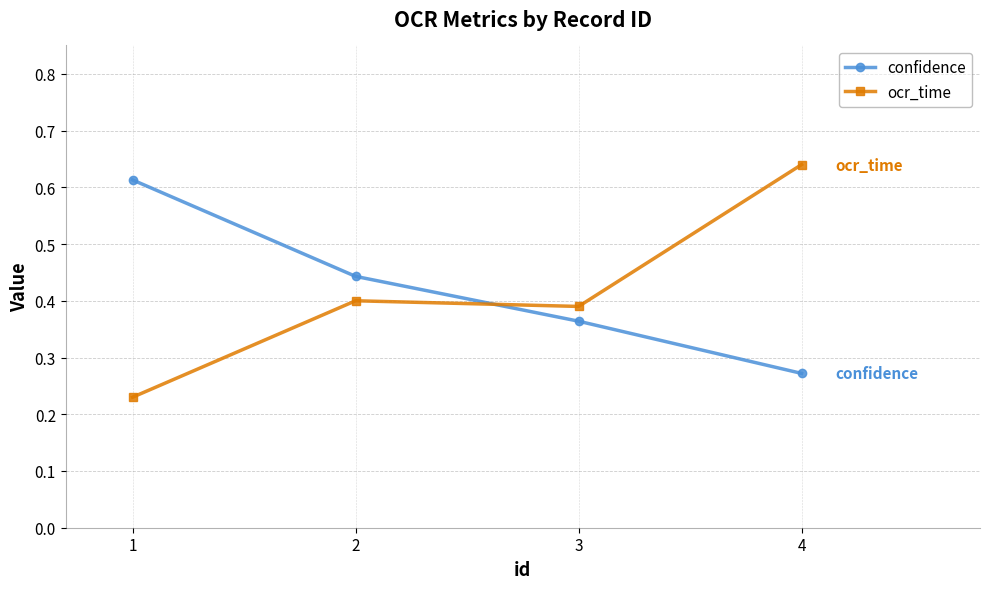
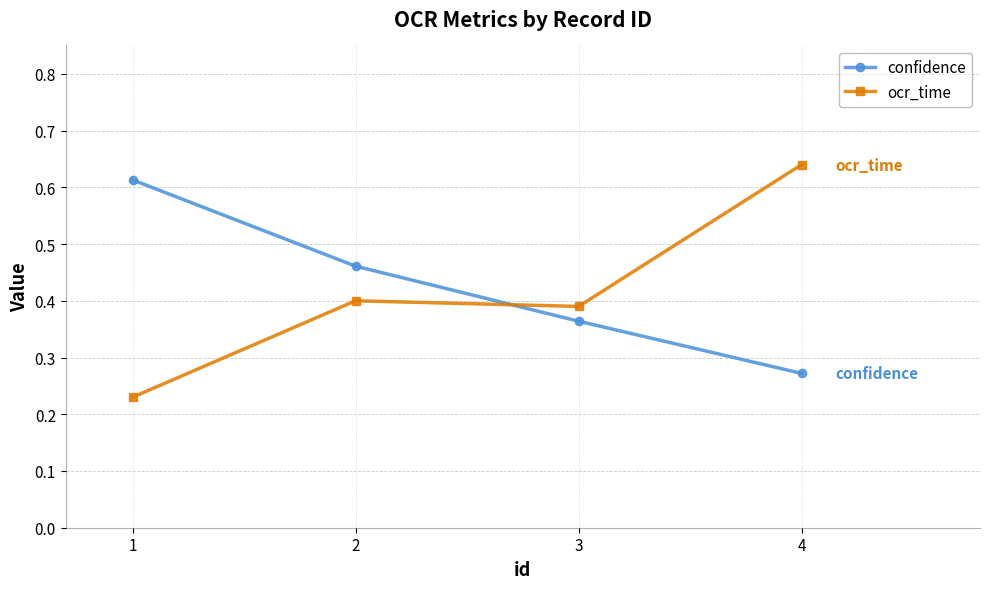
confidence, 2: 0.44 -> 0.46
